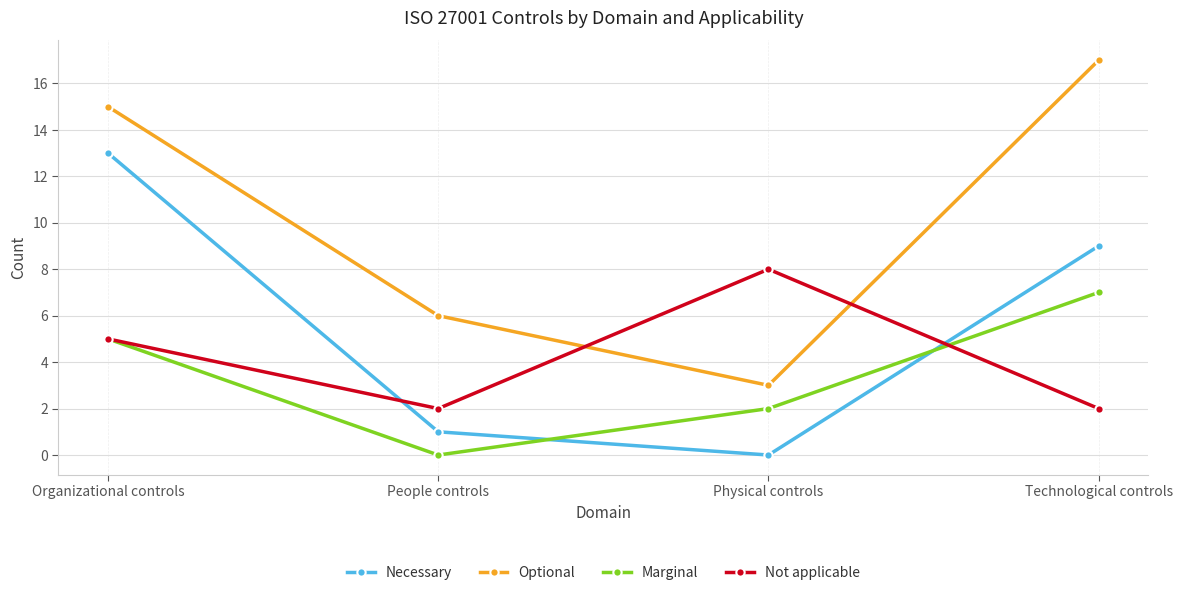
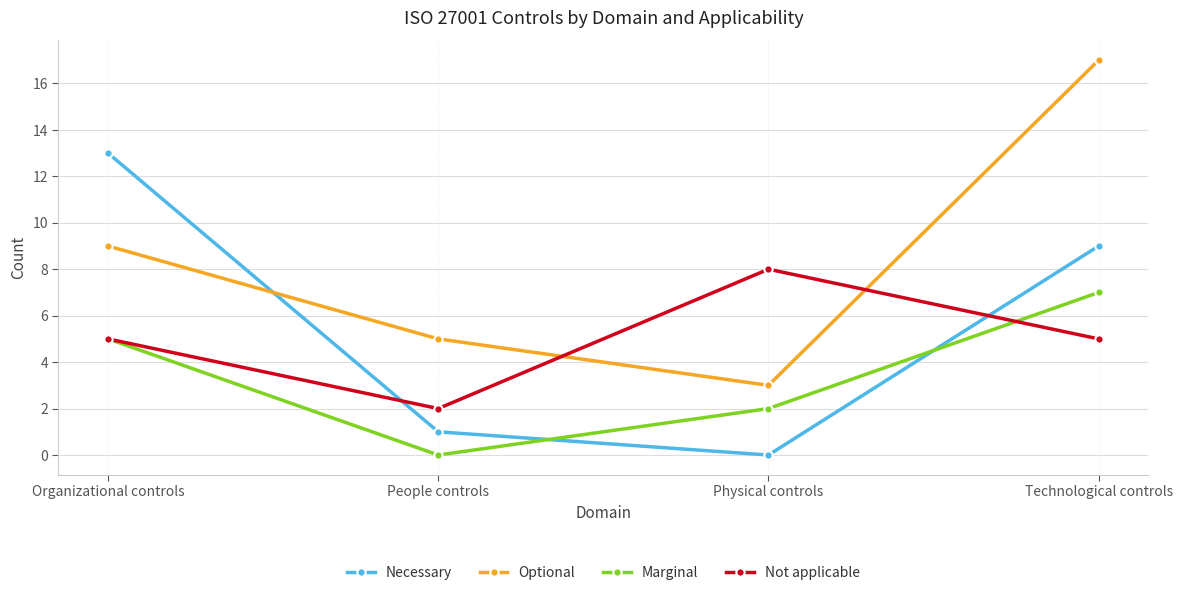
Optional, Organizational controls: 15 -> 9
Optional, People controls: 6 -> 5
Not applicable, Technological controls: 2 -> 5
